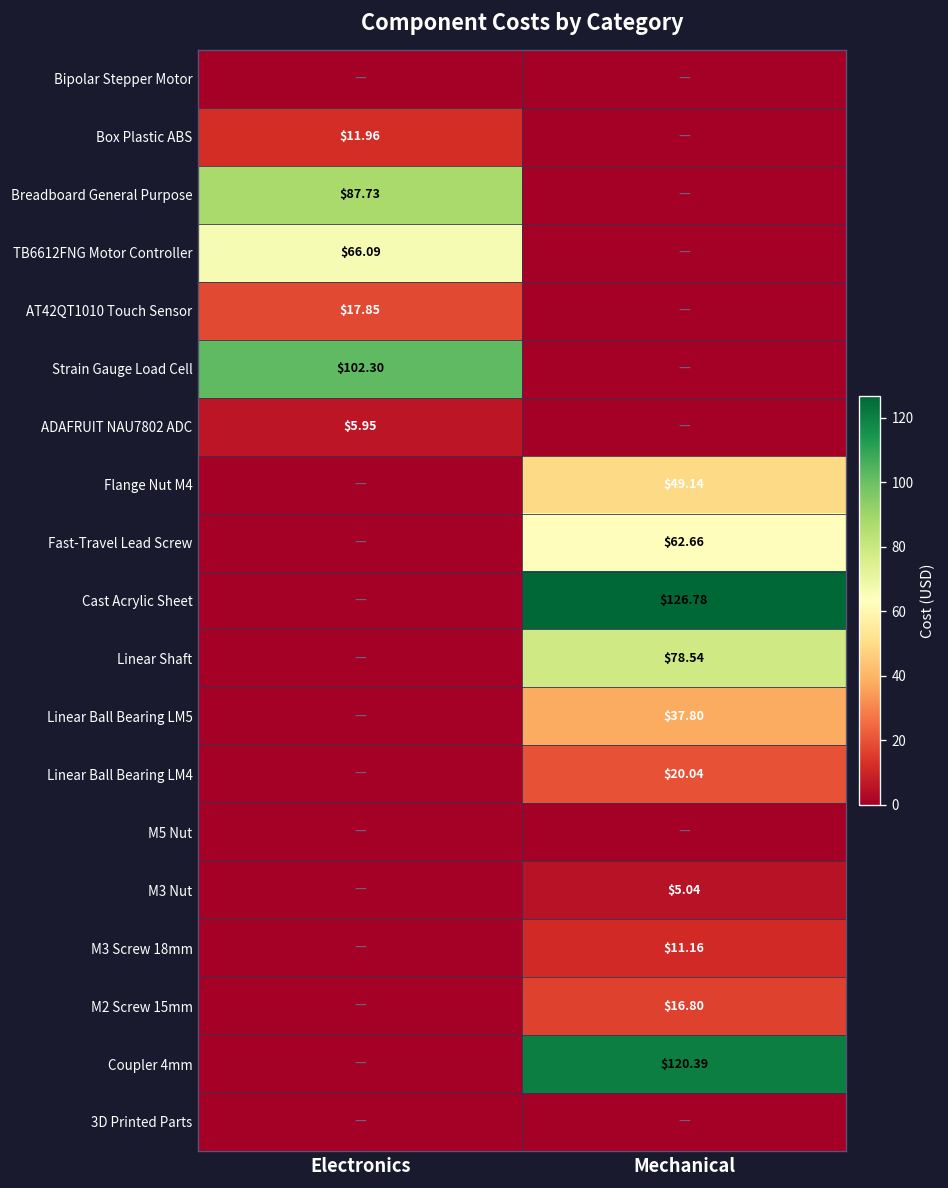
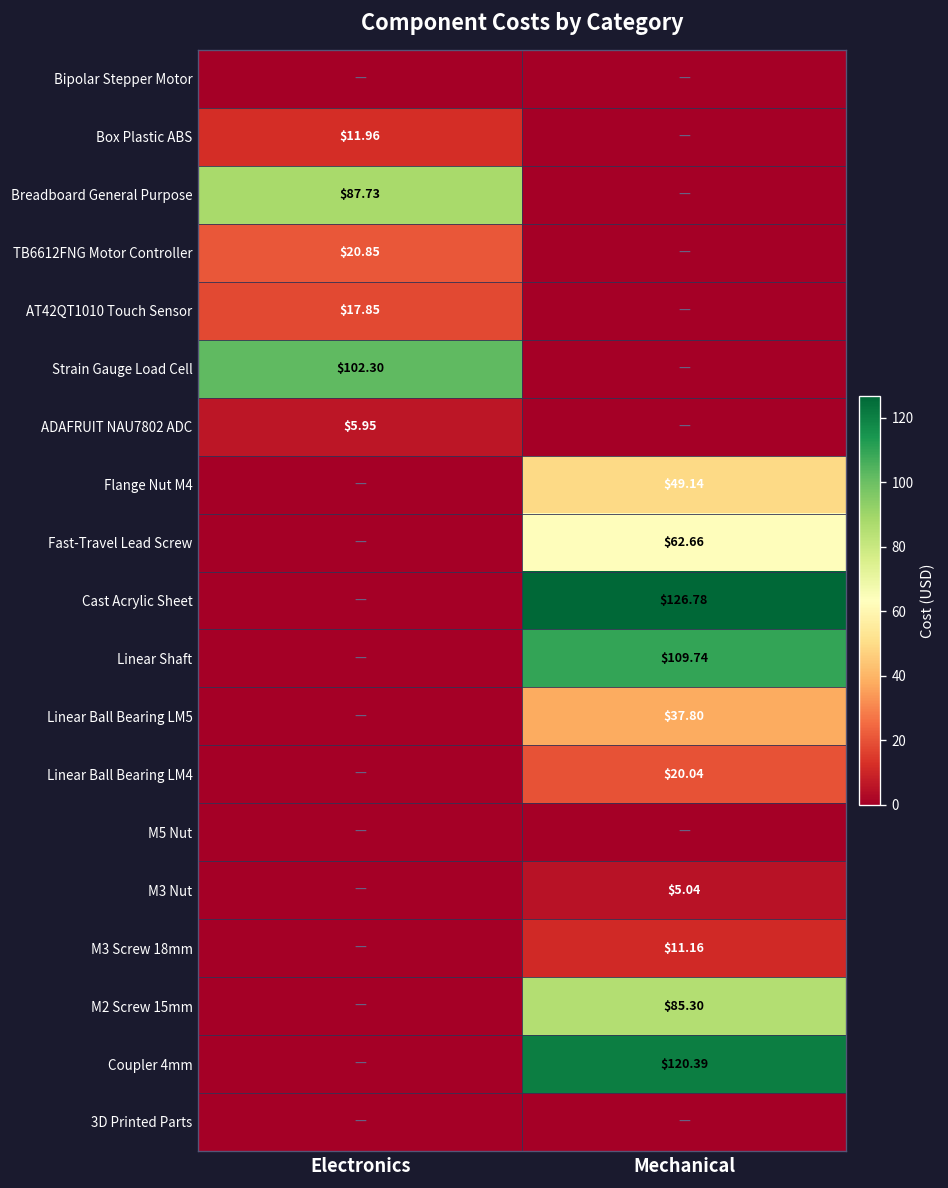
TB6612FNG Motor Controller, Electronics: $66.09 -> $20.85
Linear Shaft, Mechanical: $78.54 -> $109.74
M2 Screw 15mm, Mechanical: $16.80 -> $85.30
